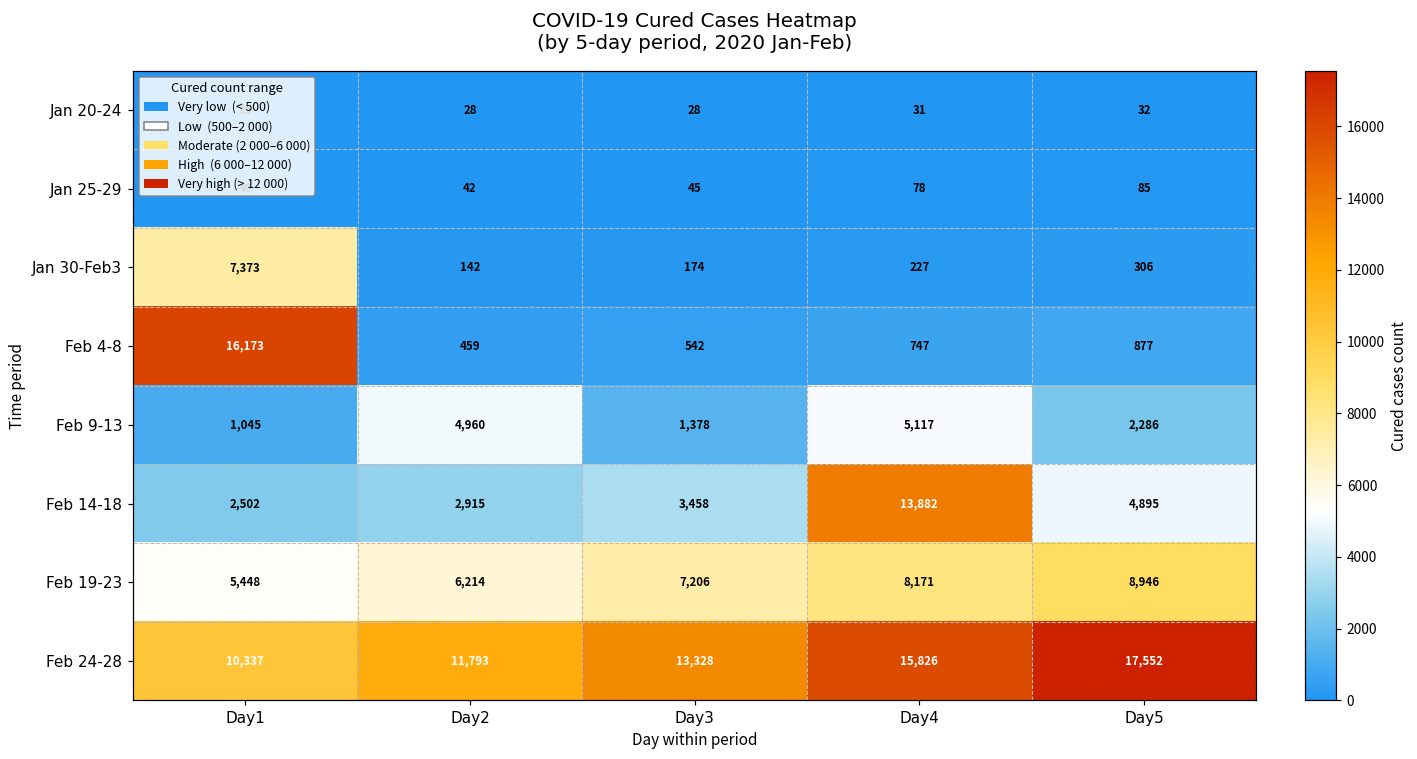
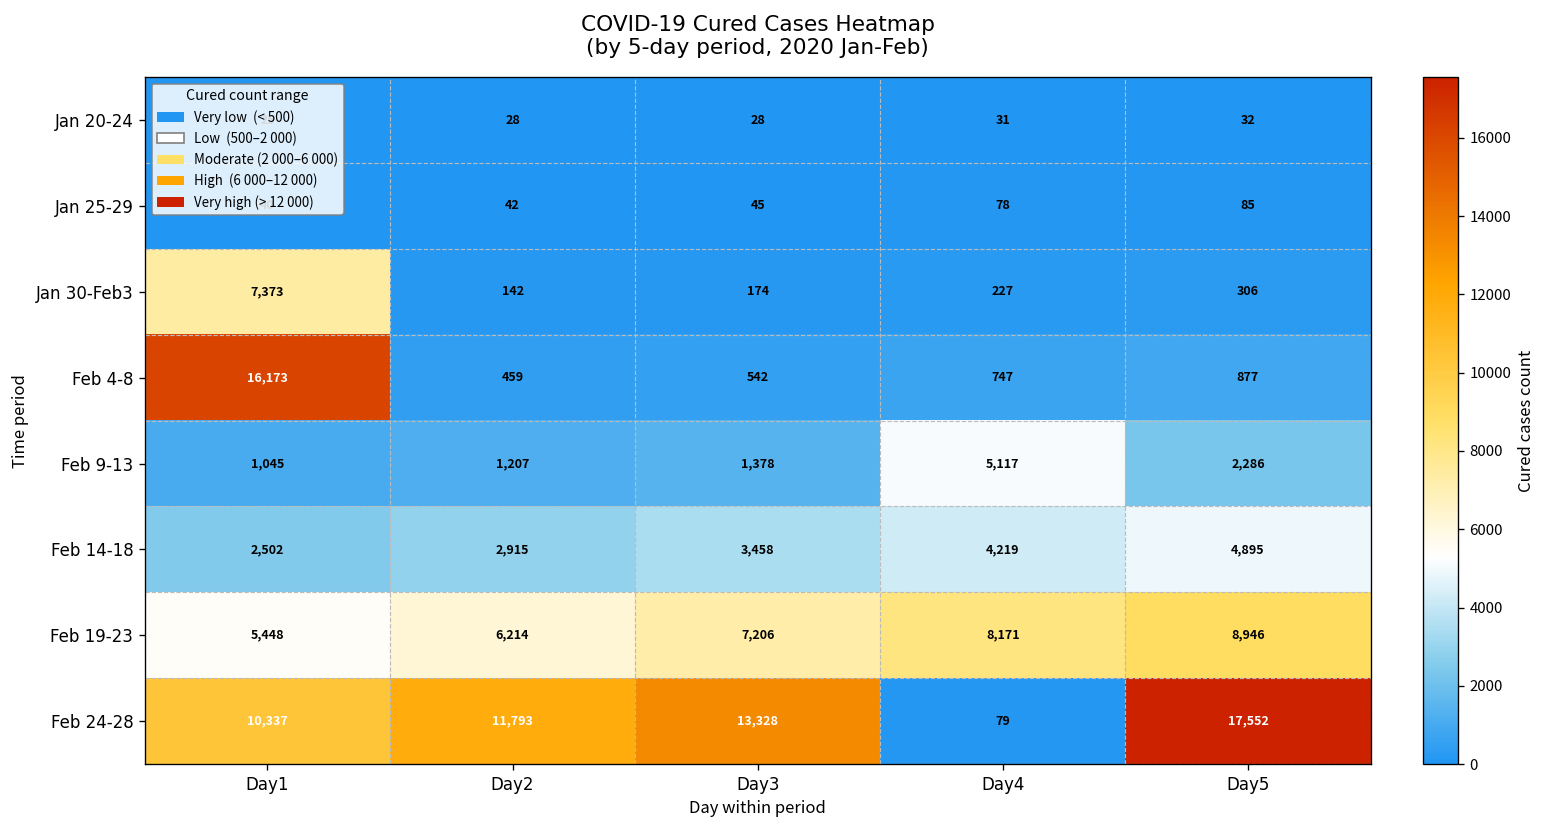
Feb 9-13, Day2: 4,960 -> 1,207
Feb 14-18, Day4: 13,882 -> 4,219
Feb 24-28, Day4: 15,826 -> 79
